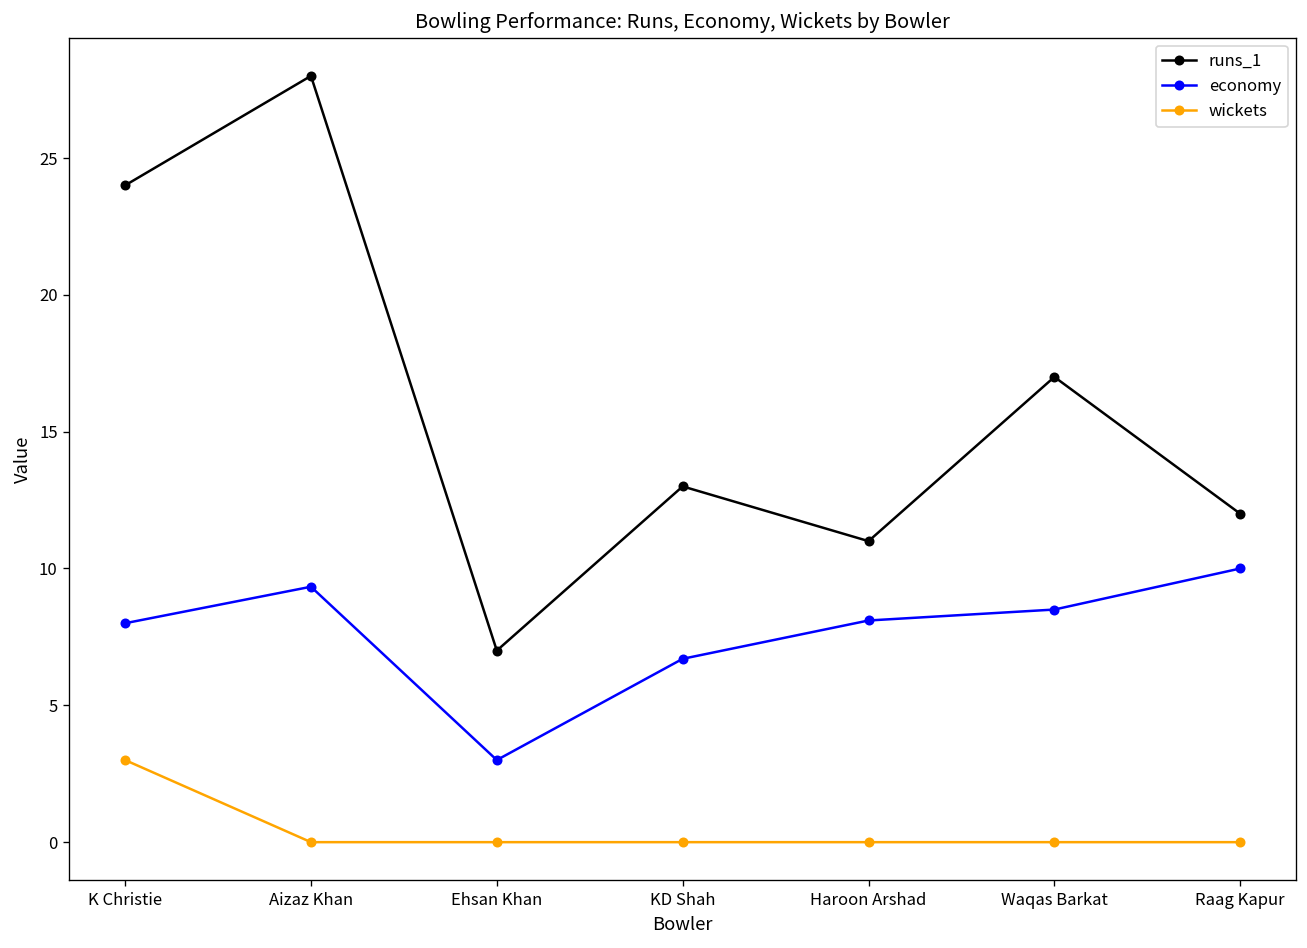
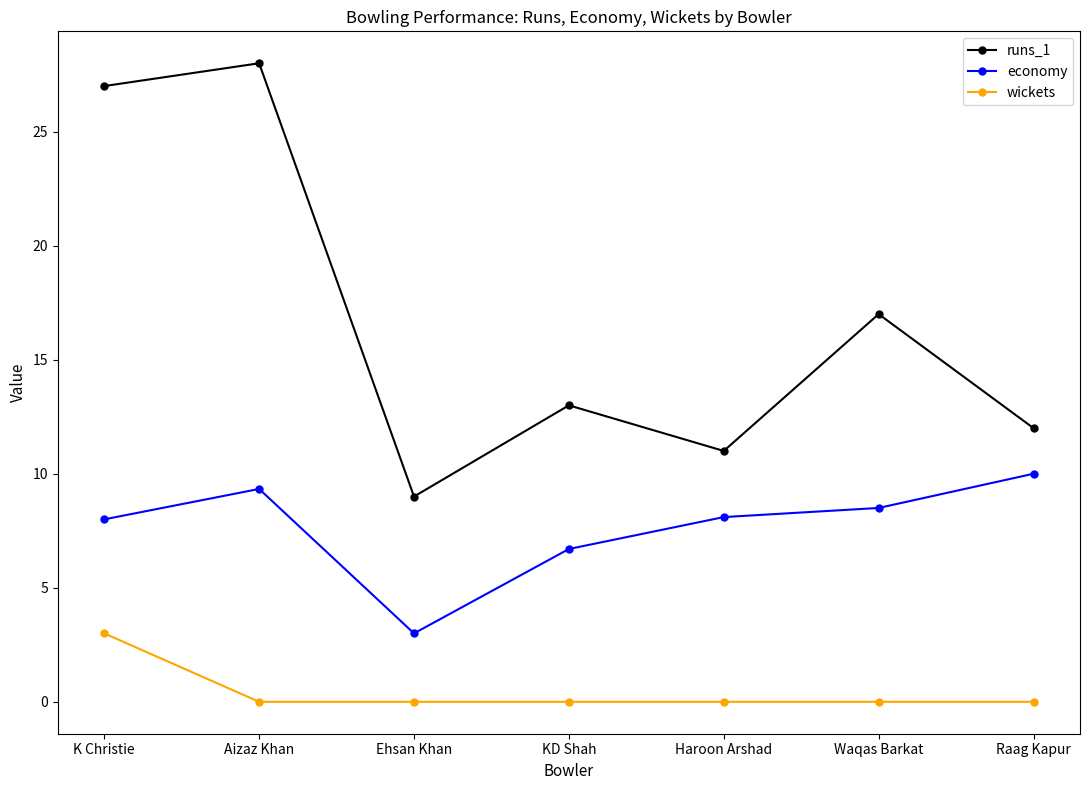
runs_1, K Christie: 24 -> 27
runs_1, Ehsan Khan: 7 -> 9
